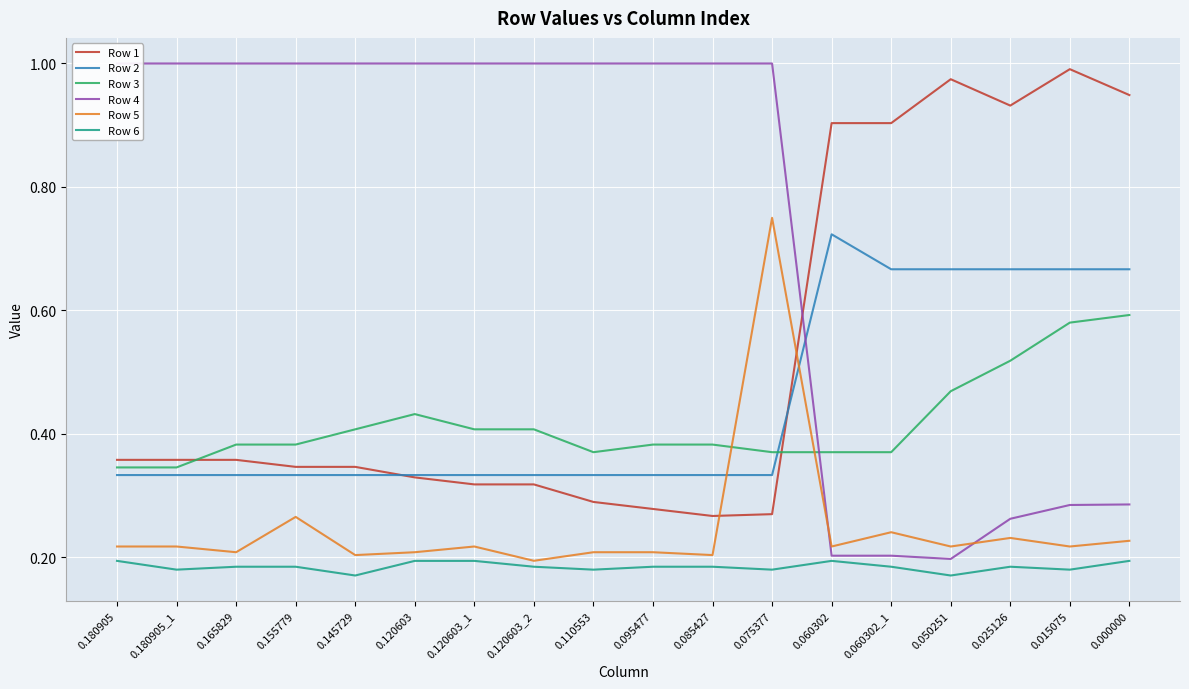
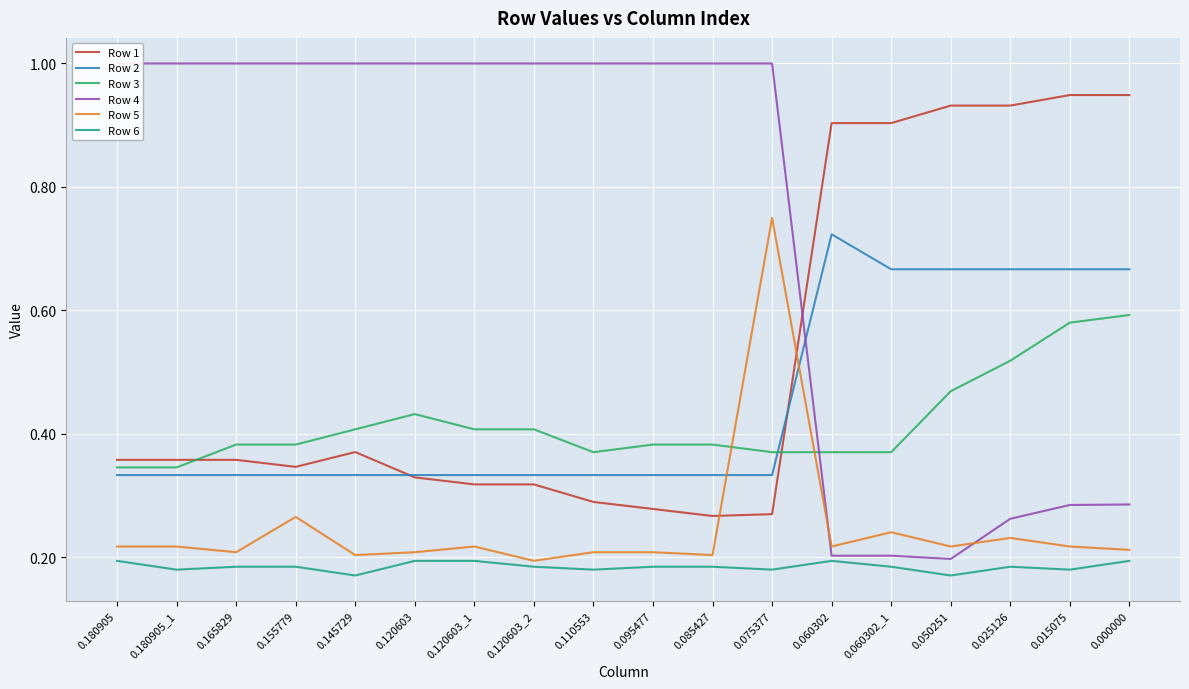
Row 1, 0.145729: 0.35 -> 0.37
Row 1, 0.050251: 0.97 -> 0.93
Row 1, 0.015075: 0.99 -> 0.95
Row 5, 0.000000: 0.23 -> 0.21
